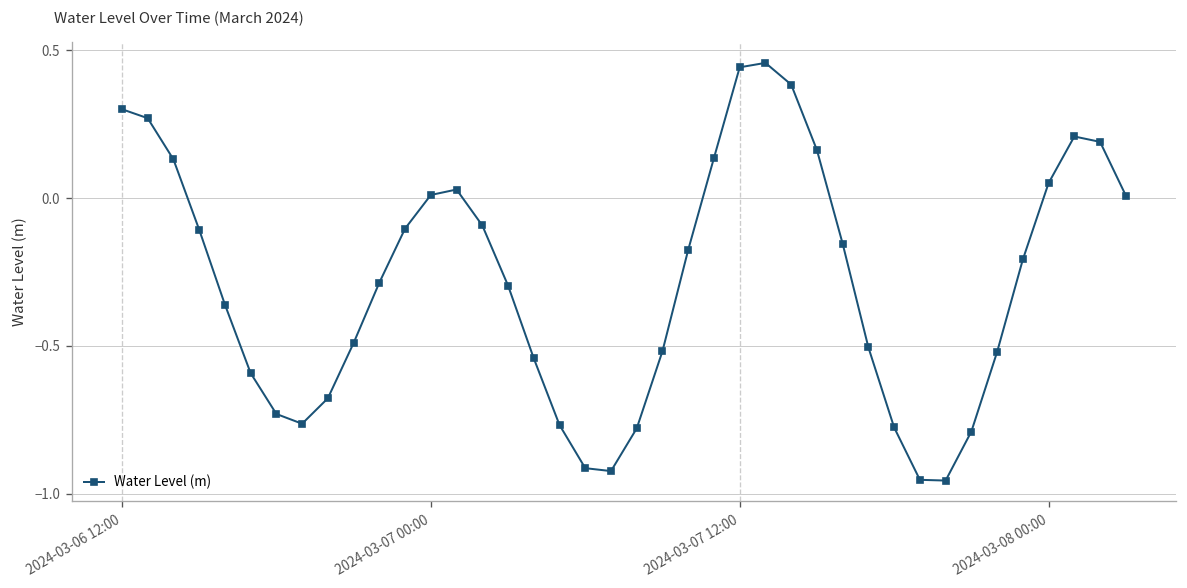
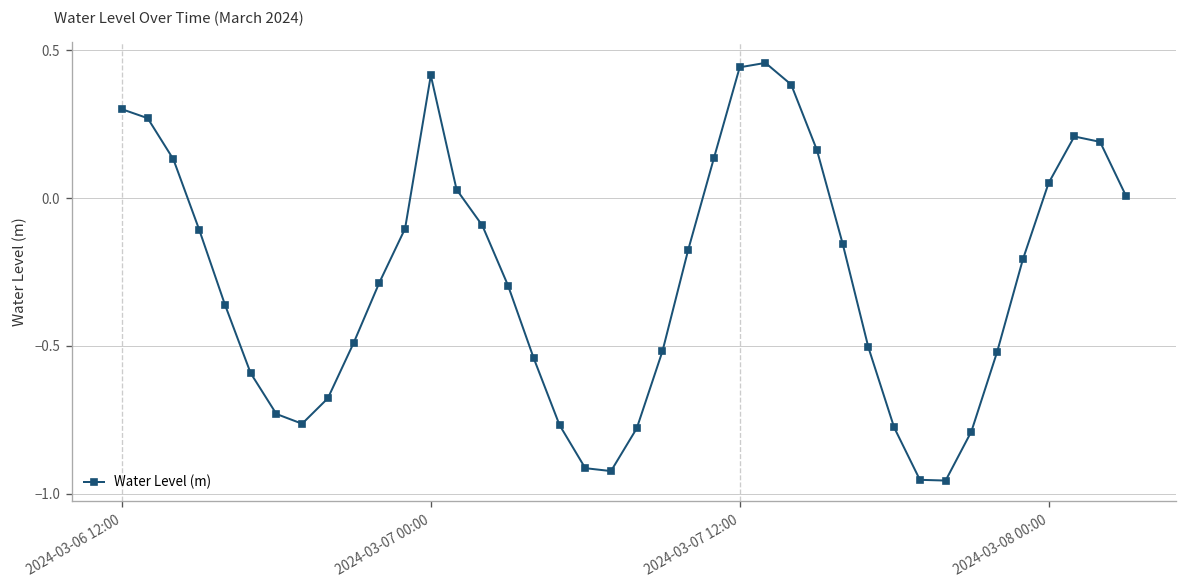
2024-03-07 00:00: 0.01 -> 0.42
